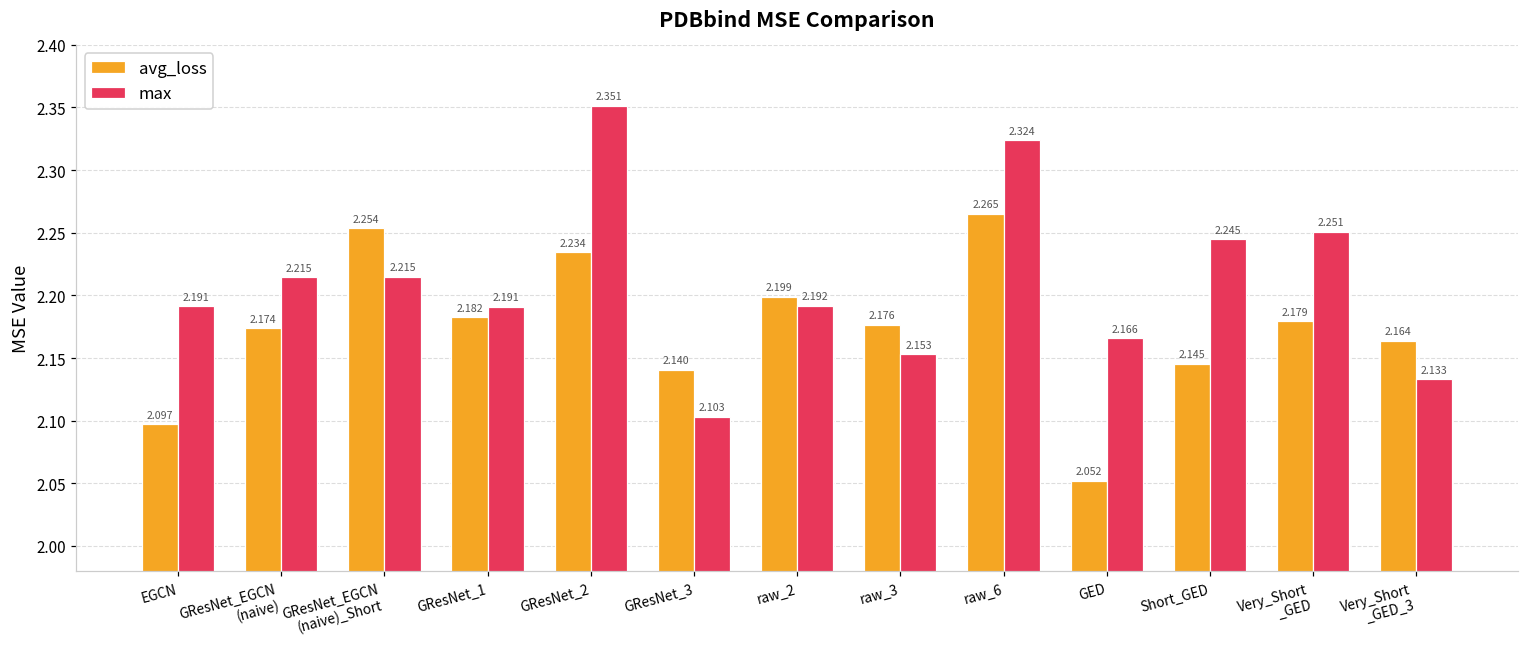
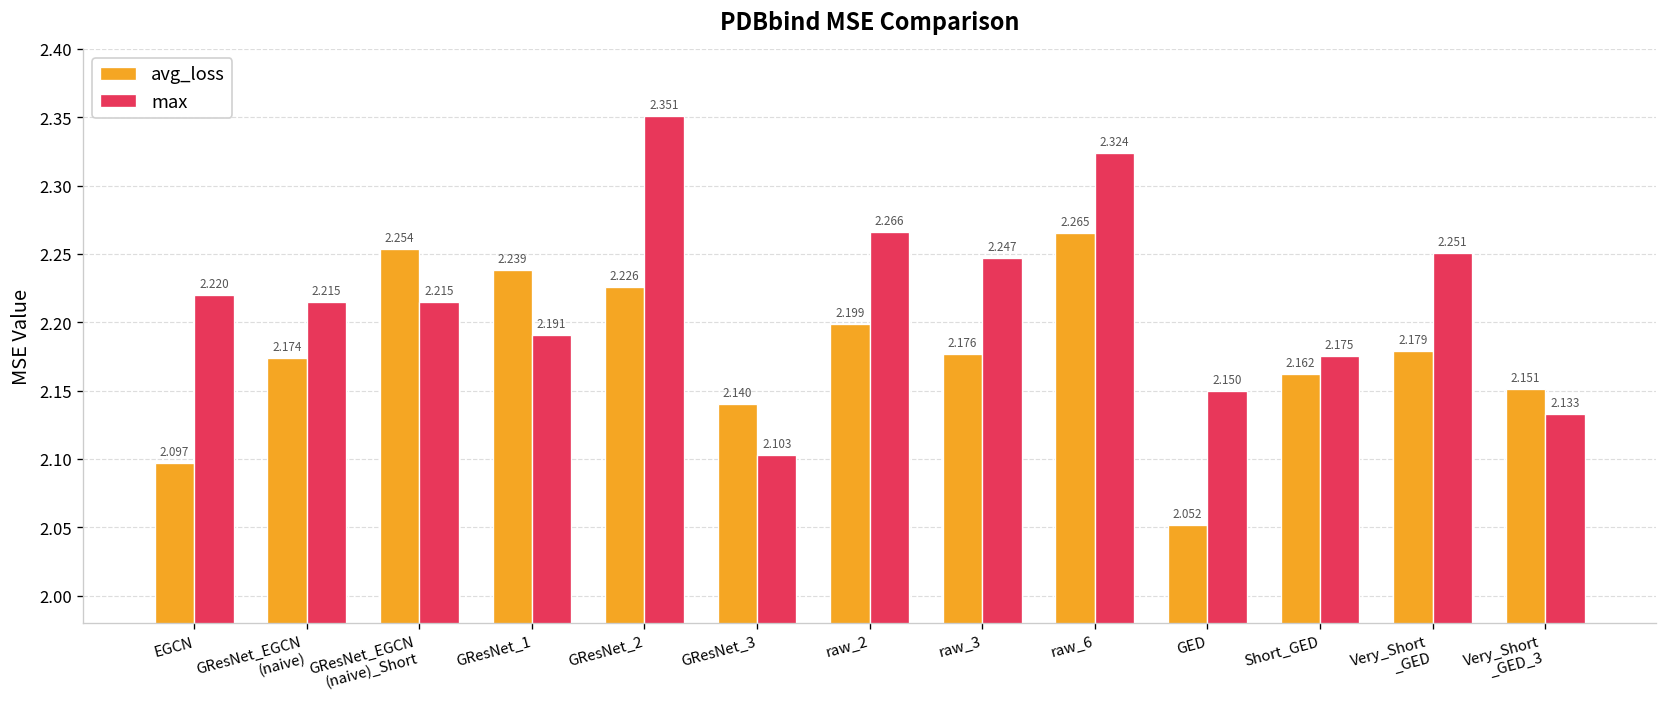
max, EGCN: 2.191 -> 2.220
avg_loss, GResNet_1: 2.182 -> 2.239
avg_loss, GResNet_2: 2.234 -> 2.226
max, raw_2: 2.192 -> 2.266
max, raw_3: 2.153 -> 2.247
max, GED: 2.166 -> 2.150
avg_loss, Short_GED: 2.145 -> 2.162
max, Short_GED: 2.245 -> 2.175
avg_loss, Very_Short _GED_3: 2.164 -> 2.151
